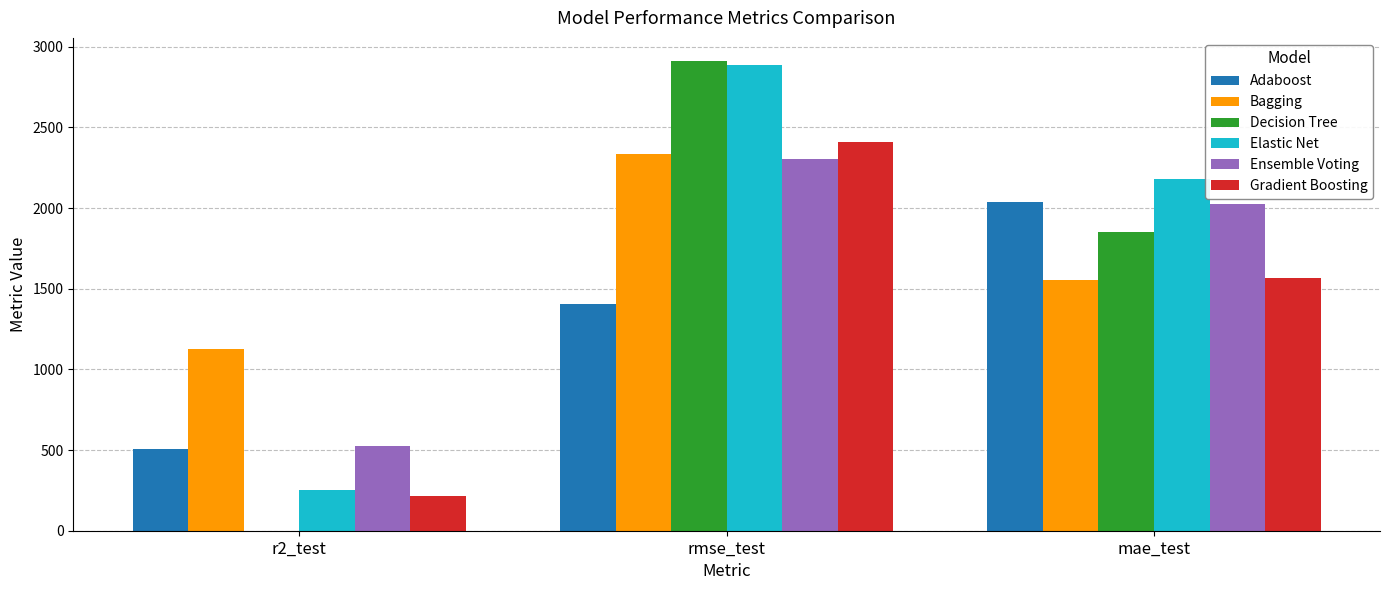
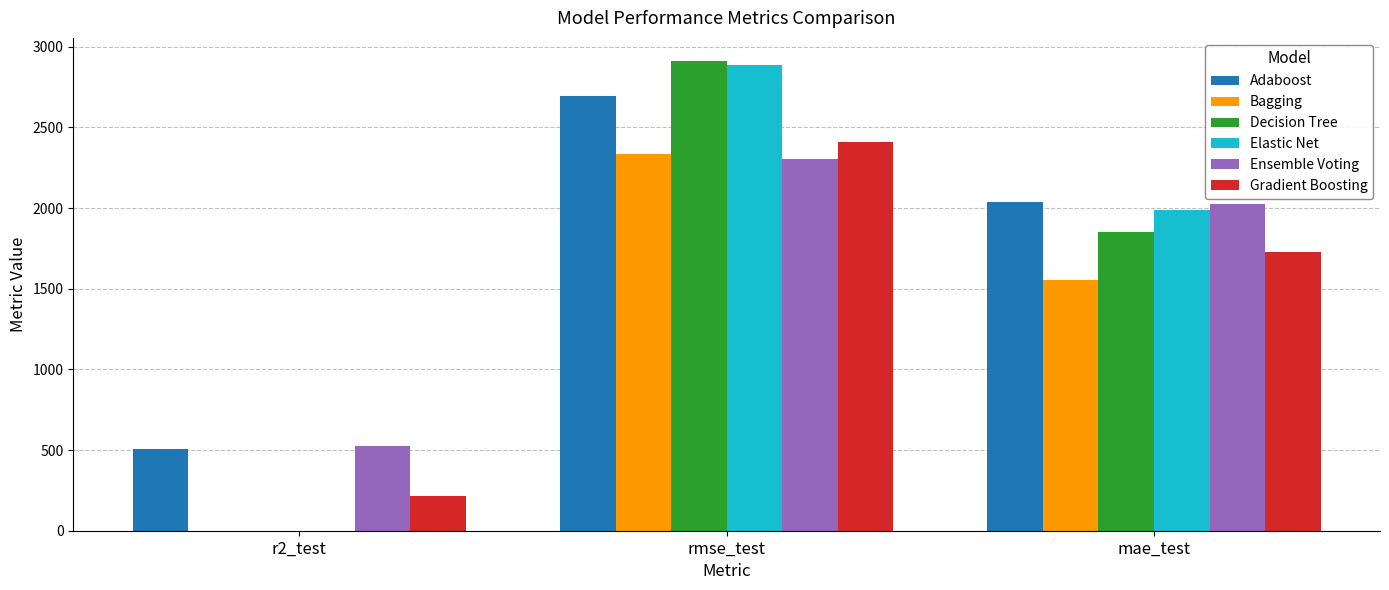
Bagging, r2_test: 1130 -> 0
Elastic Net, r2_test: 250 -> 0
Adaboost, rmse_test: 1400 -> 2690
Elastic Net, mae_test: 2180 -> 1990
Gradient Boosting, mae_test: 1570 -> 1730
